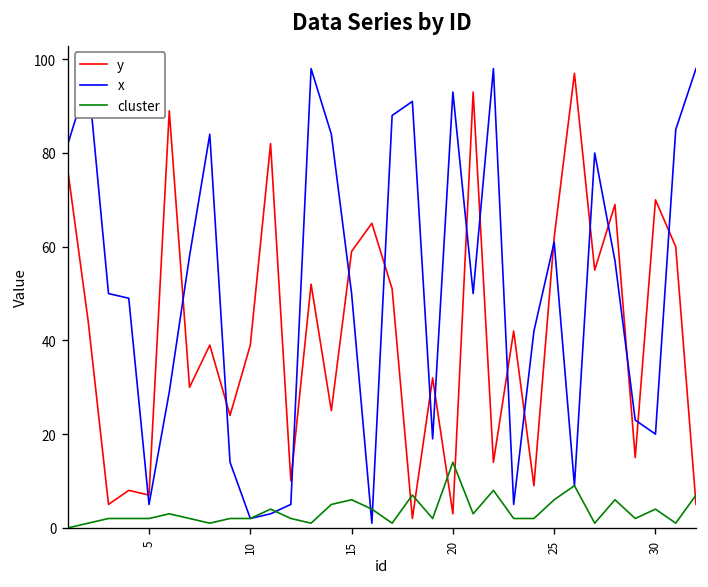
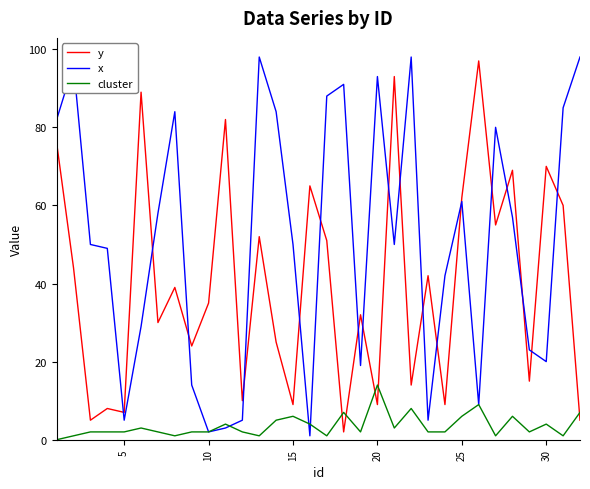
y, 10: 39 -> 35
y, 15: 59 -> 9
y, 20: 3 -> 9
